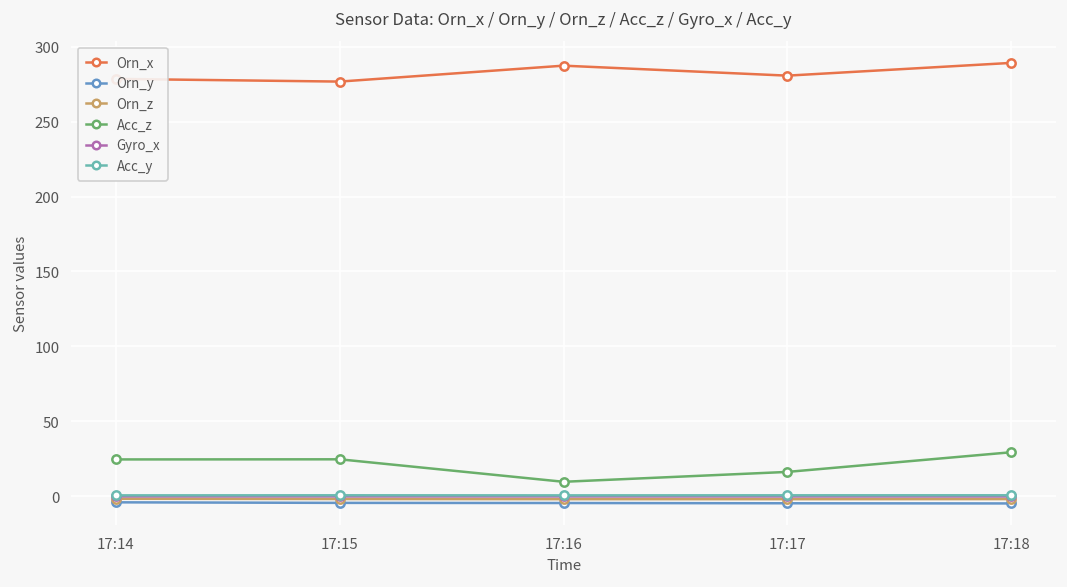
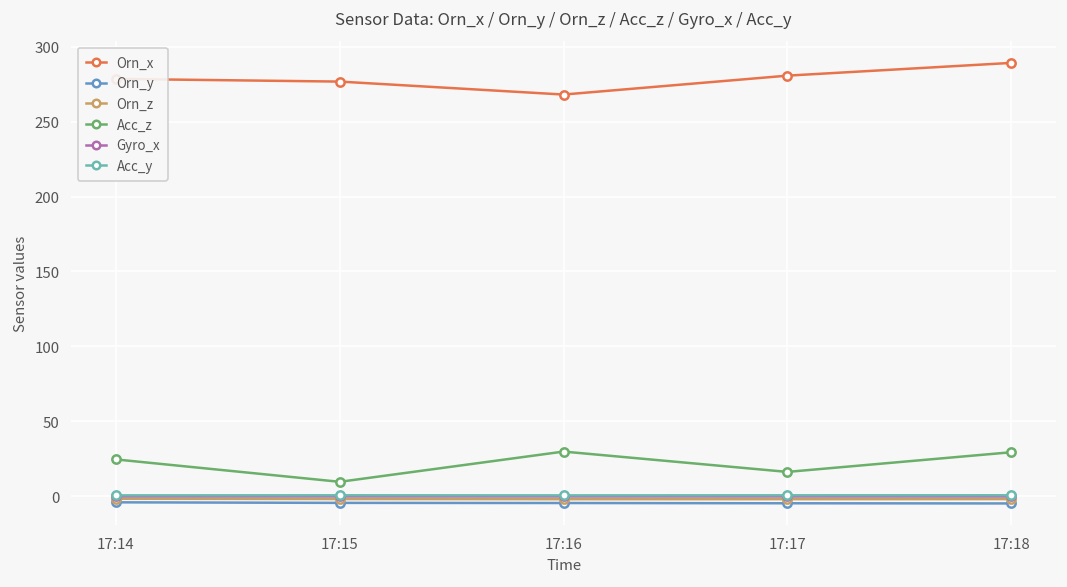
Acc_z, 17:15: 25 -> 10
Orn_x, 17:16: 287 -> 268
Acc_z, 17:16: 10 -> 30
